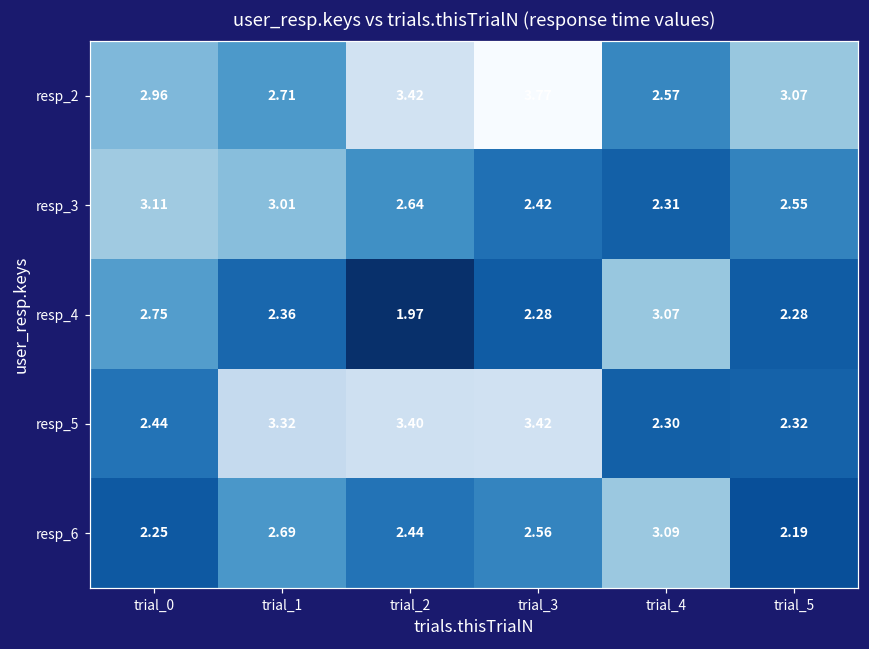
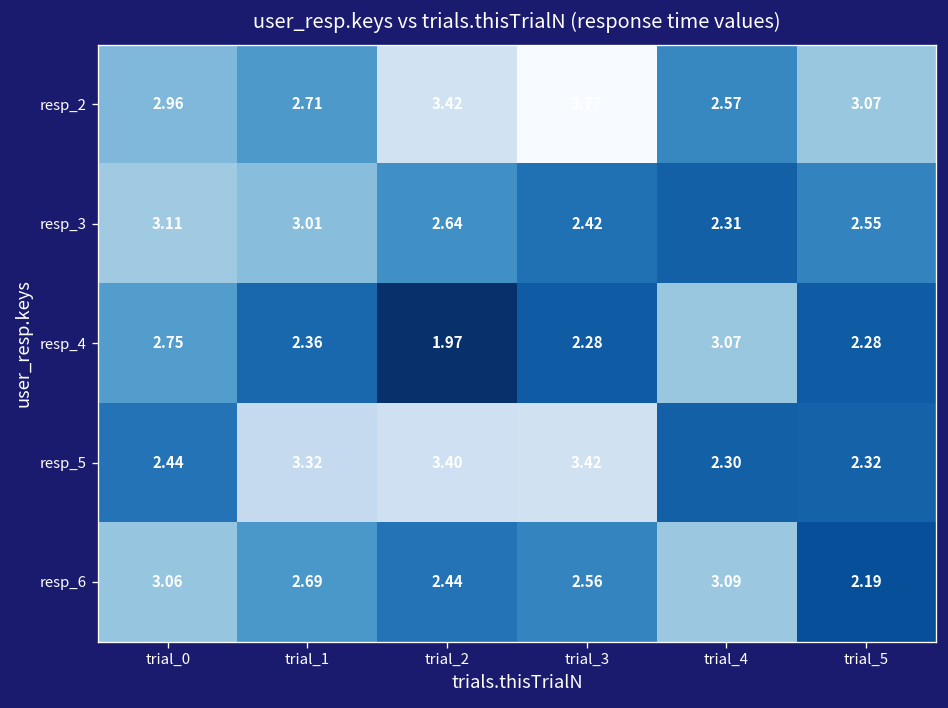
resp_6, trial_0: 2.25 -> 3.06
